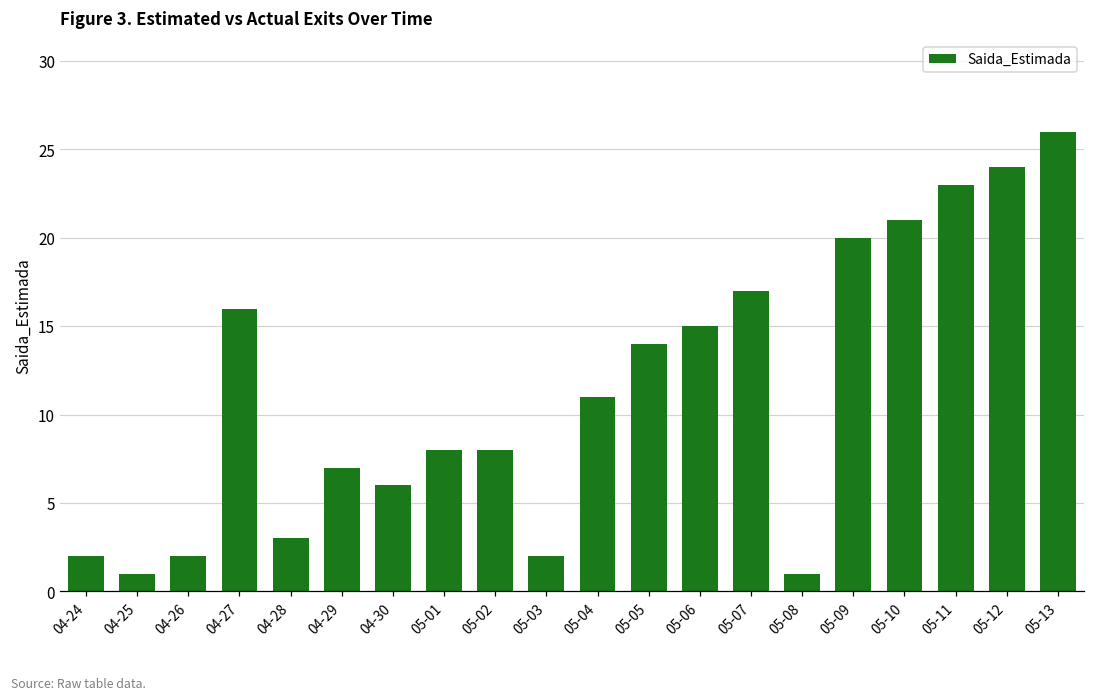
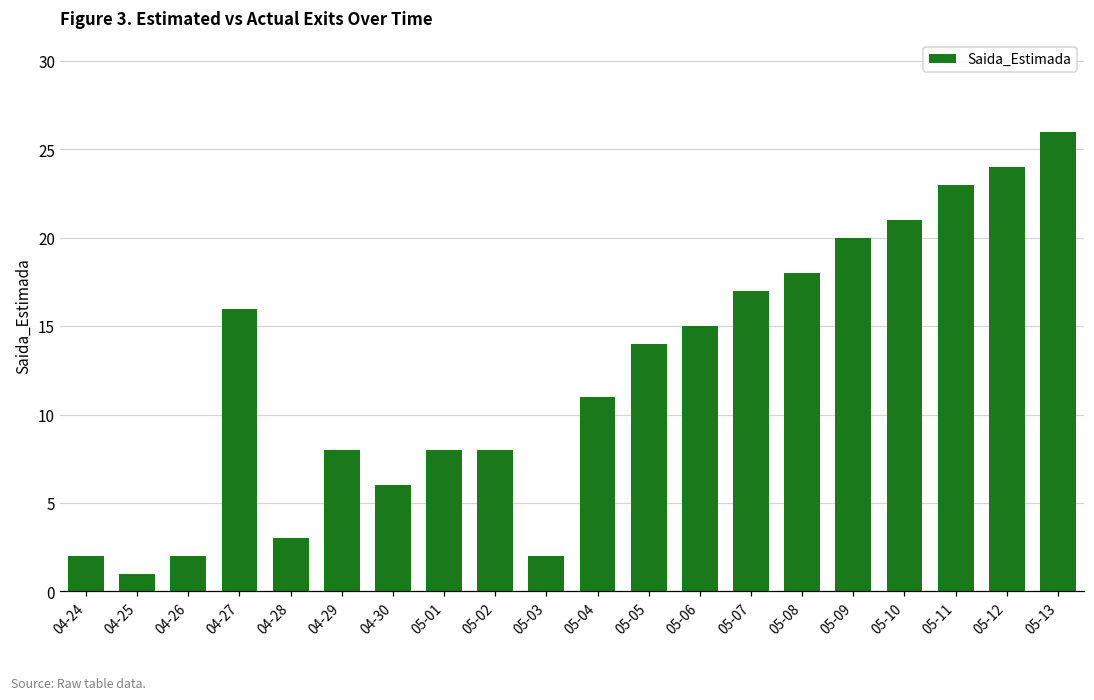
04-29: 7 -> 8
05-08: 1 -> 18
